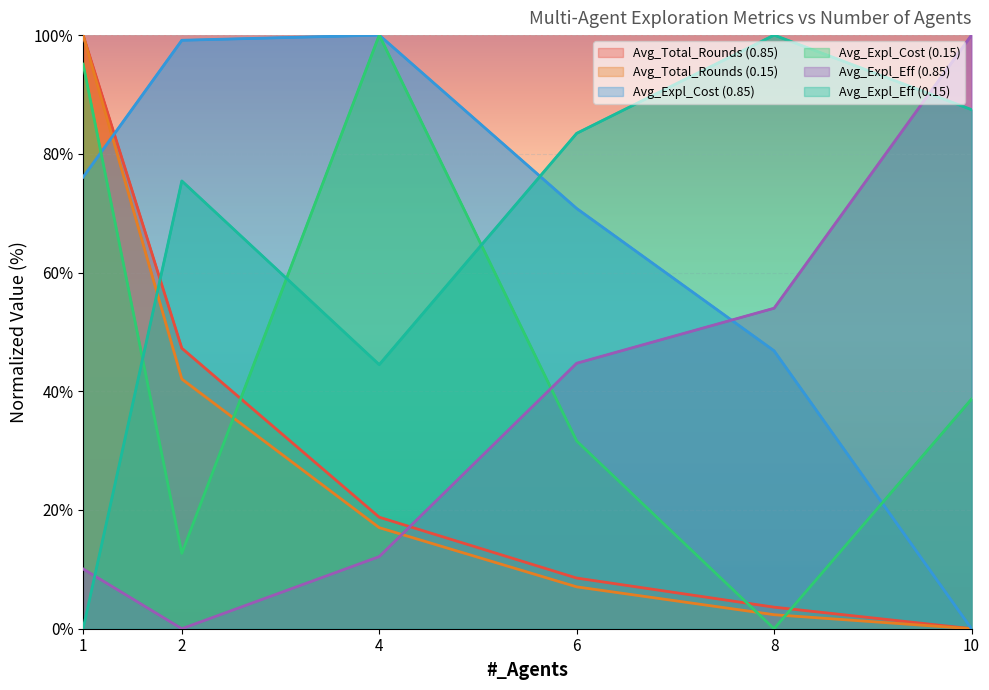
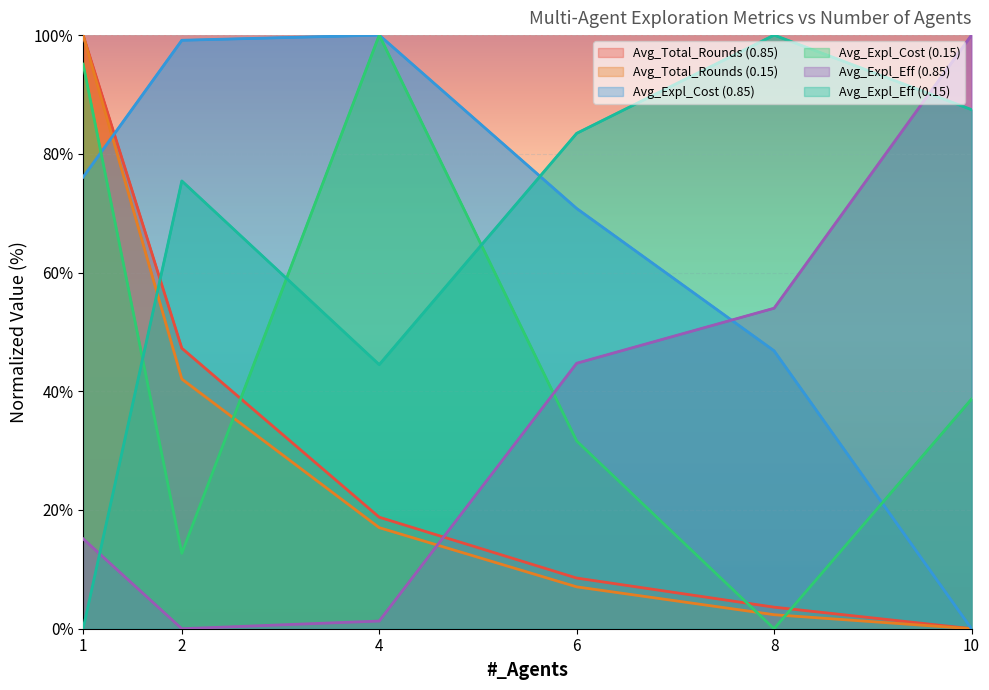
Avg_Expl_Eff (0.85), 1: 10% -> 15%
Avg_Expl_Eff (0.85), 4: 12% -> 1%
